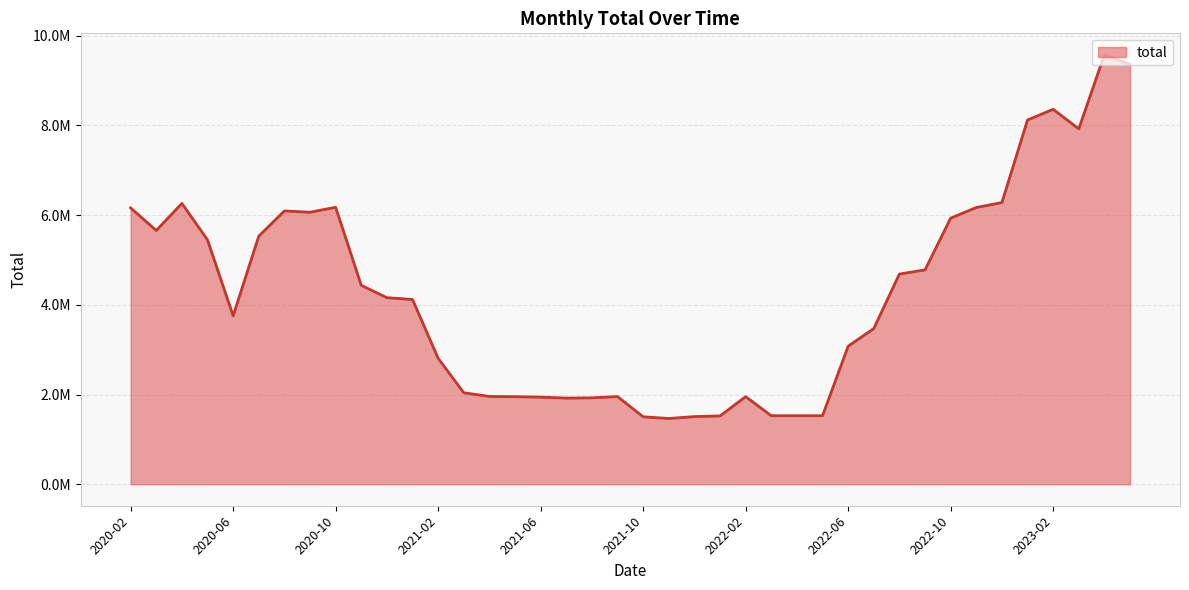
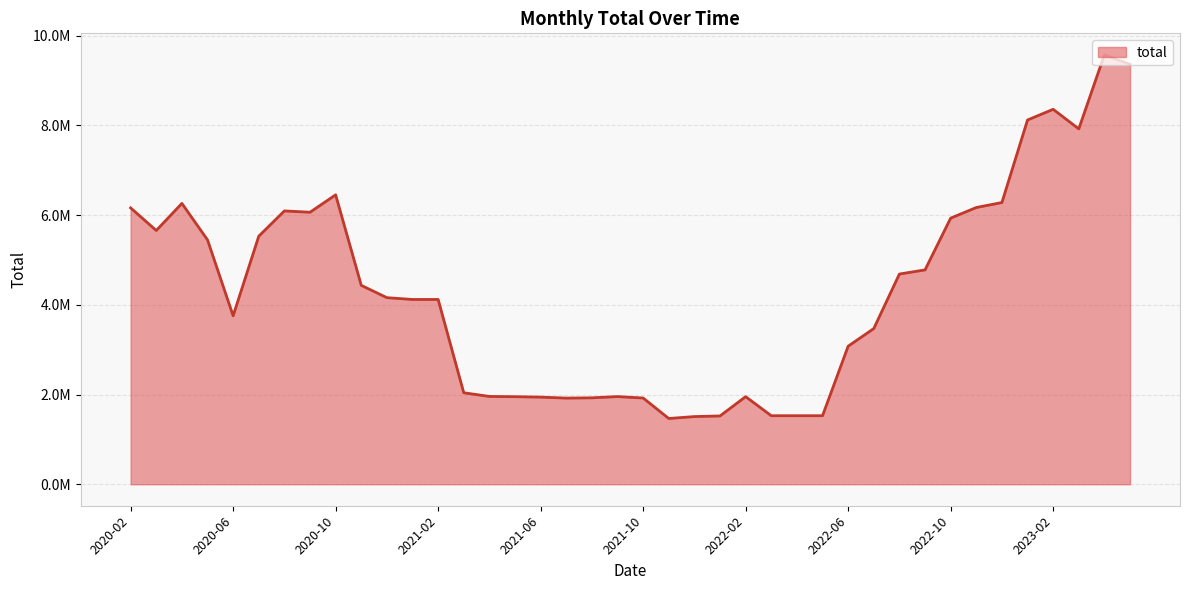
2020-10: 6200000 -> 6500000
2021-02: 2800000 -> 4100000
2021-10: 1500000 -> 1900000
